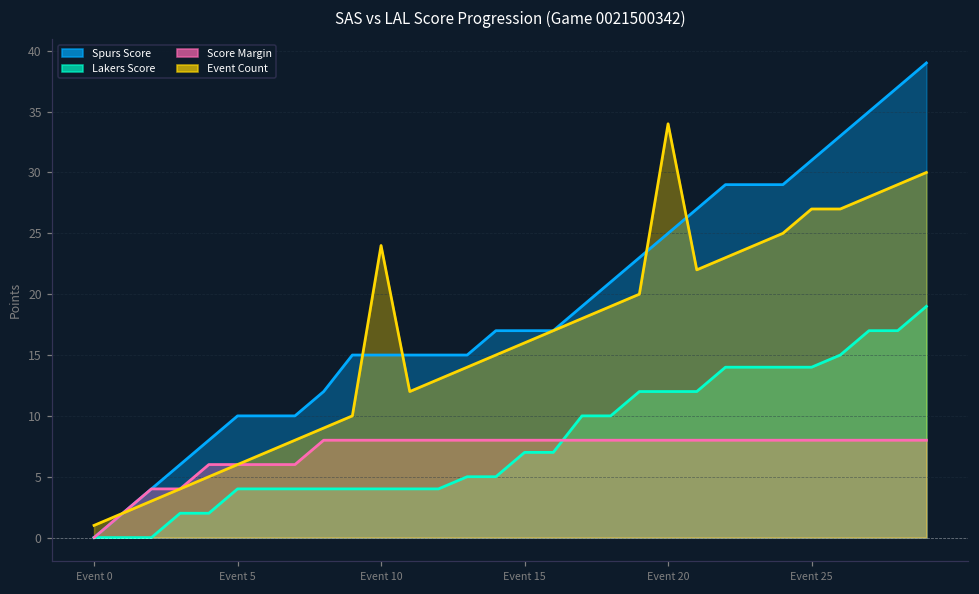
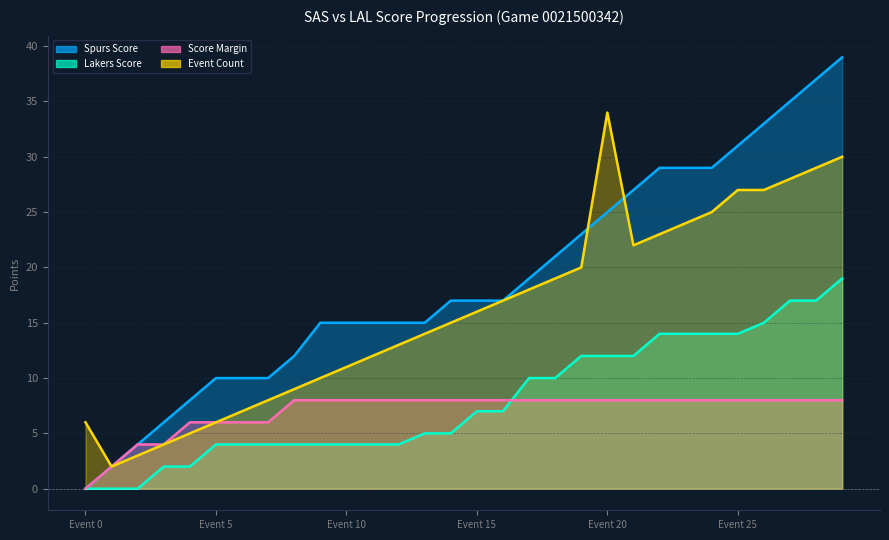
Event Count, Event 0: 1 -> 6
Event Count, Event 10: 24 -> 11
